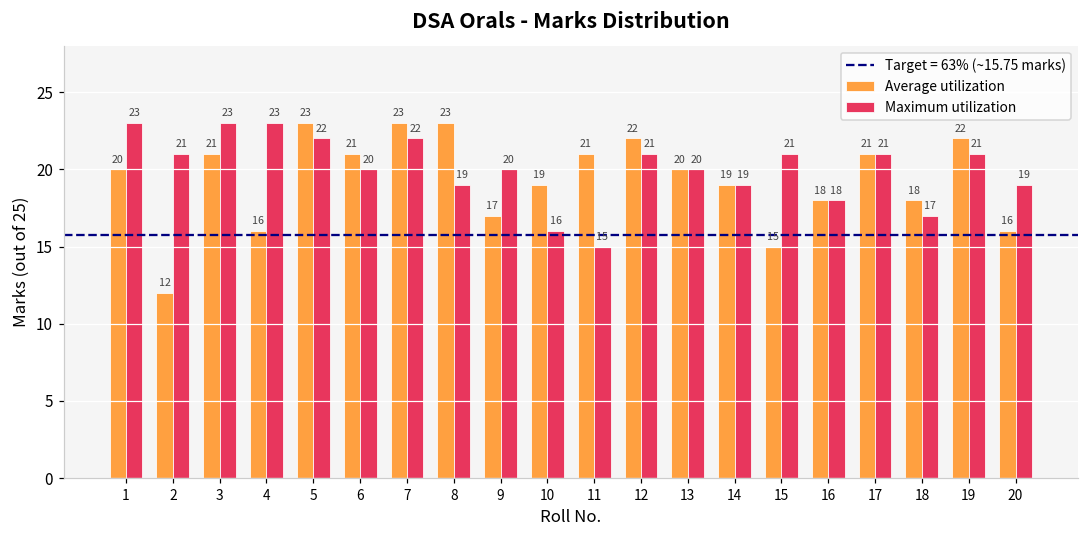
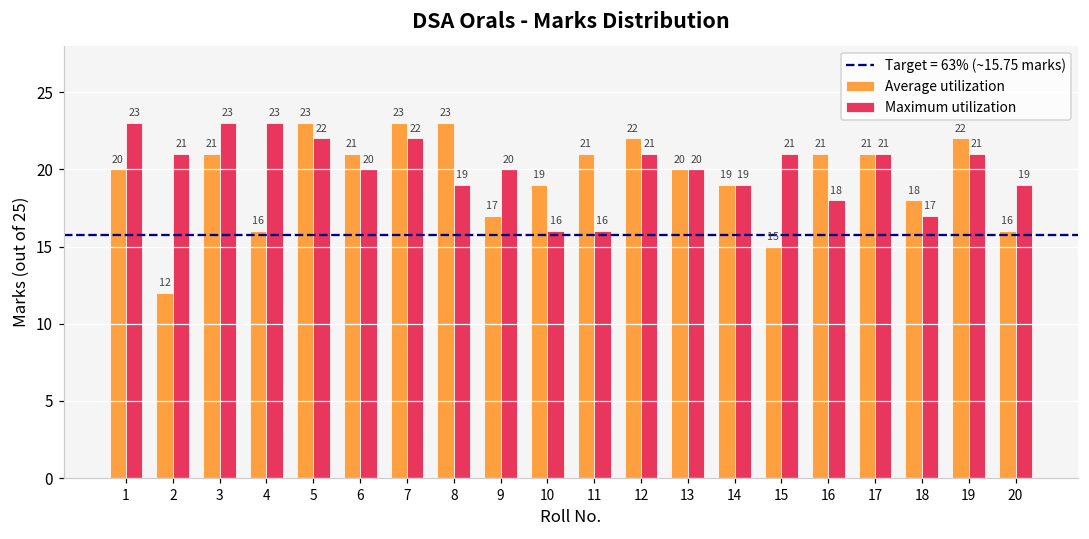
Maximum utilization, 11: 15 -> 16
Average utilization, 16: 18 -> 21
